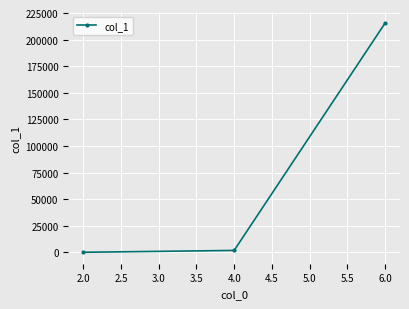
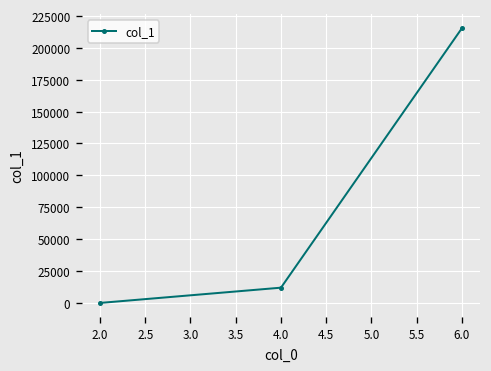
4.0: 2000 -> 12000
